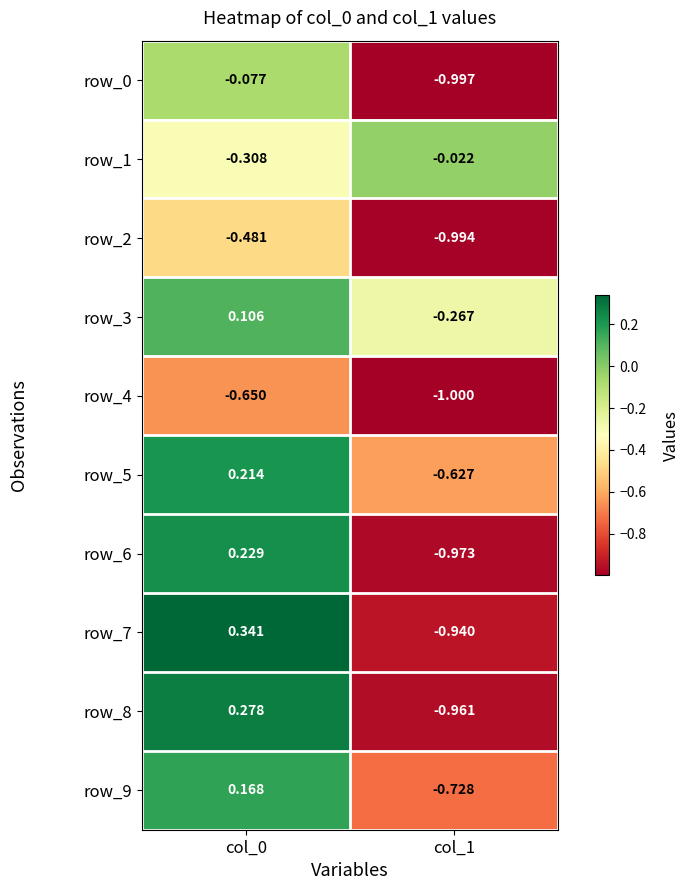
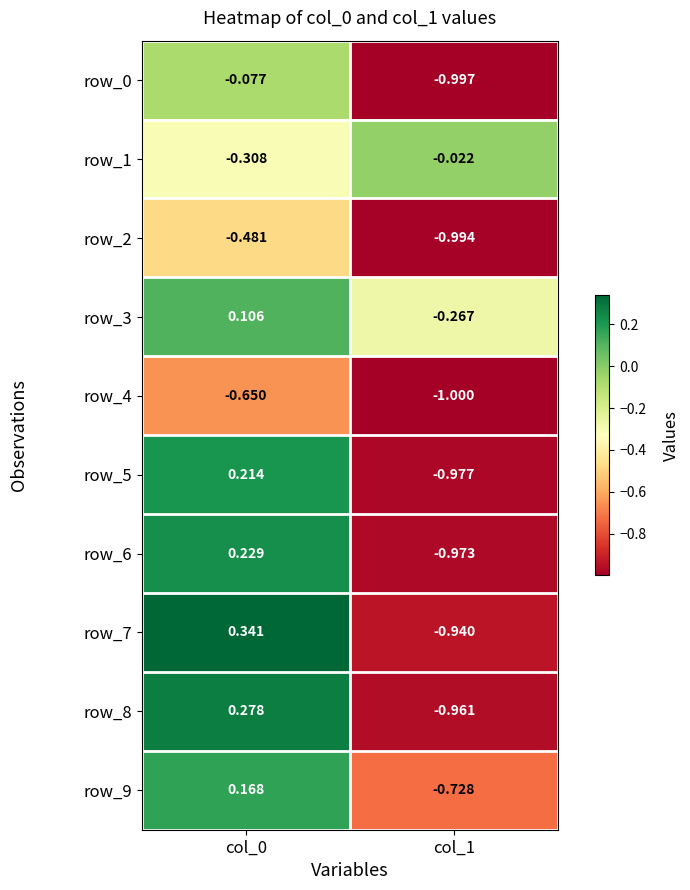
row_5, col_1: -0.627 -> -0.977
